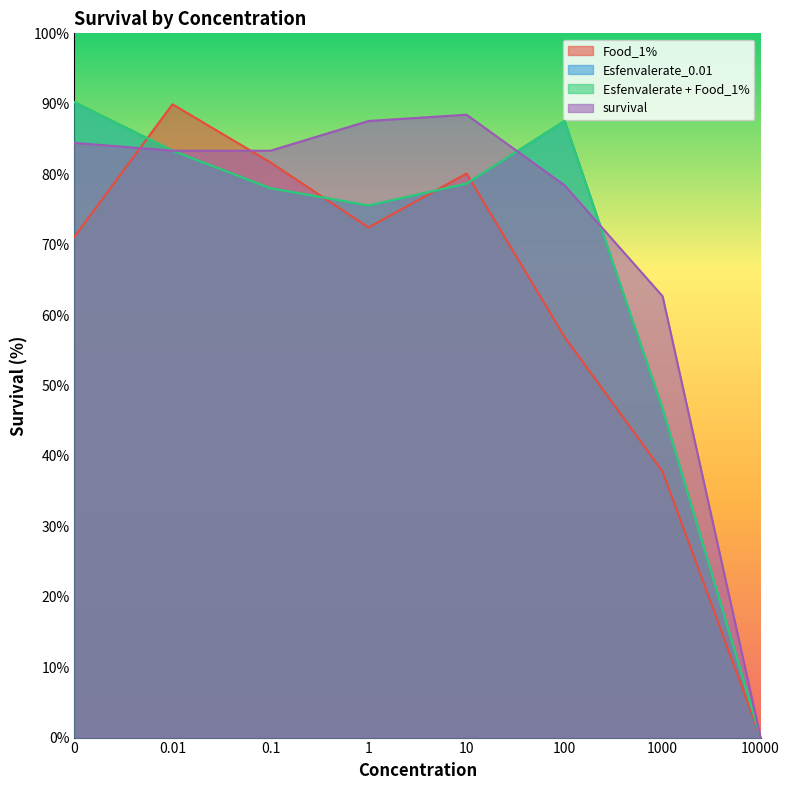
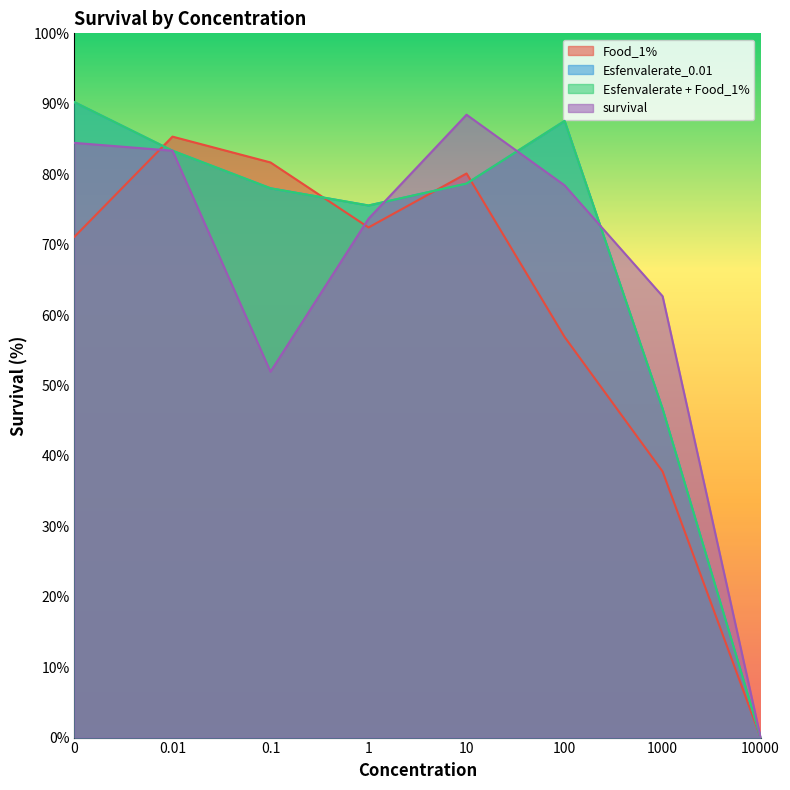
Food_1%, 0.01: 90% -> 85%
survival, 0.1: 83% -> 52%
survival, 1: 88% -> 74%
